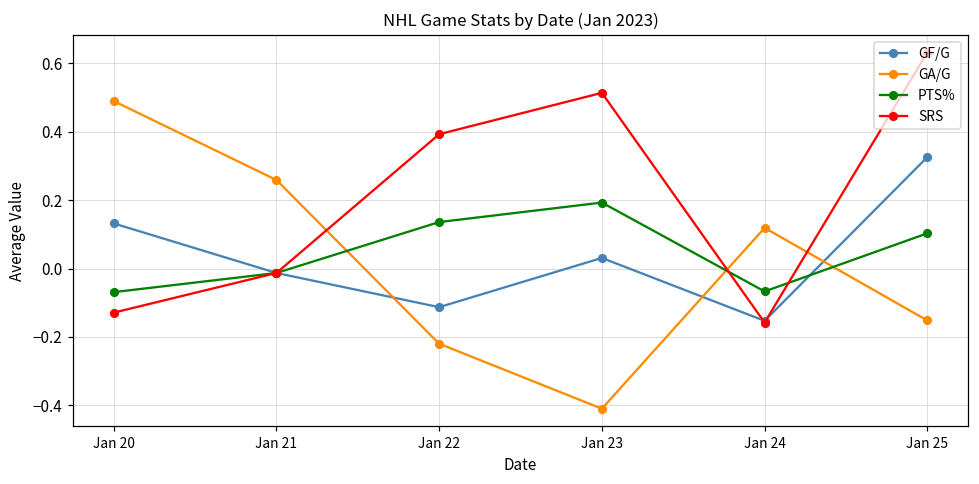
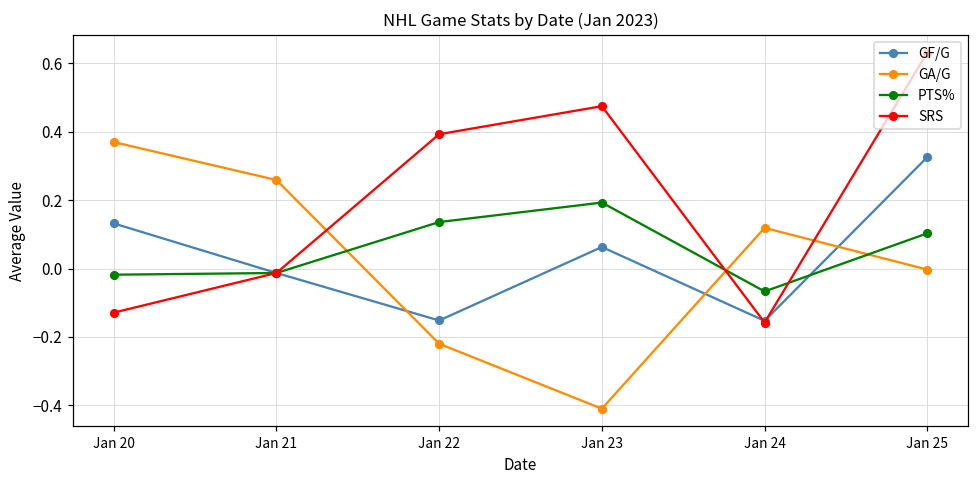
GA/G, Jan 20: 0.49 -> 0.37
PTS%, Jan 20: -0.07 -> -0.02
GF/G, Jan 22: -0.11 -> -0.15
GF/G, Jan 23: 0.03 -> 0.06
SRS, Jan 23: 0.51 -> 0.48
GA/G, Jan 25: -0.15 -> 0.00
